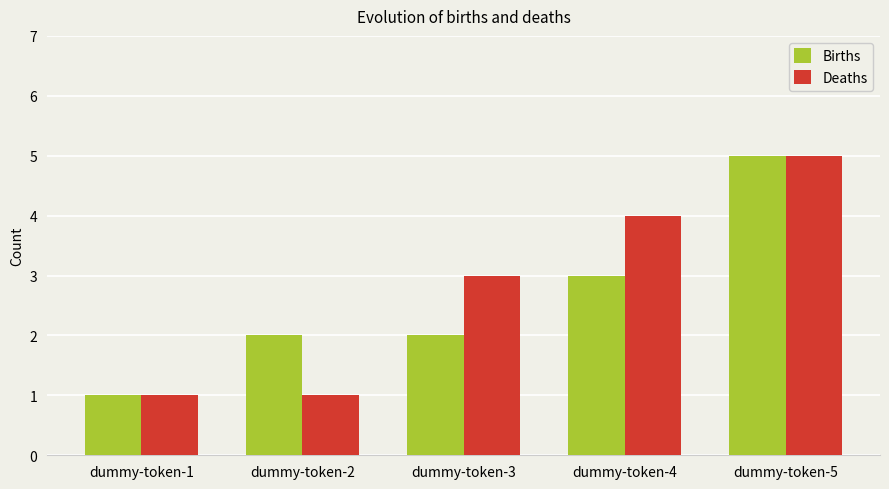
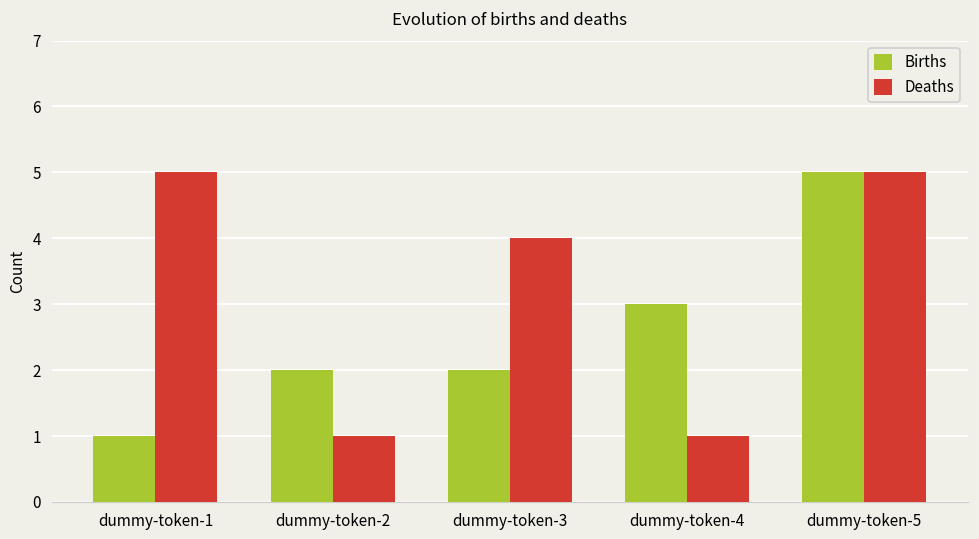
Deaths, dummy-token-1: 1 -> 5
Deaths, dummy-token-3: 3 -> 4
Deaths, dummy-token-4: 4 -> 1
